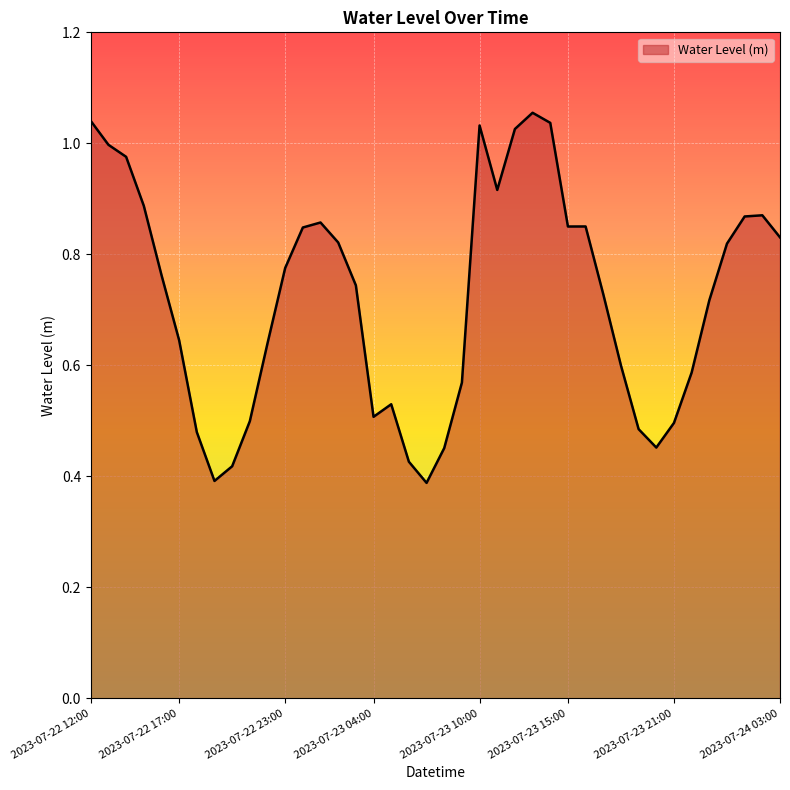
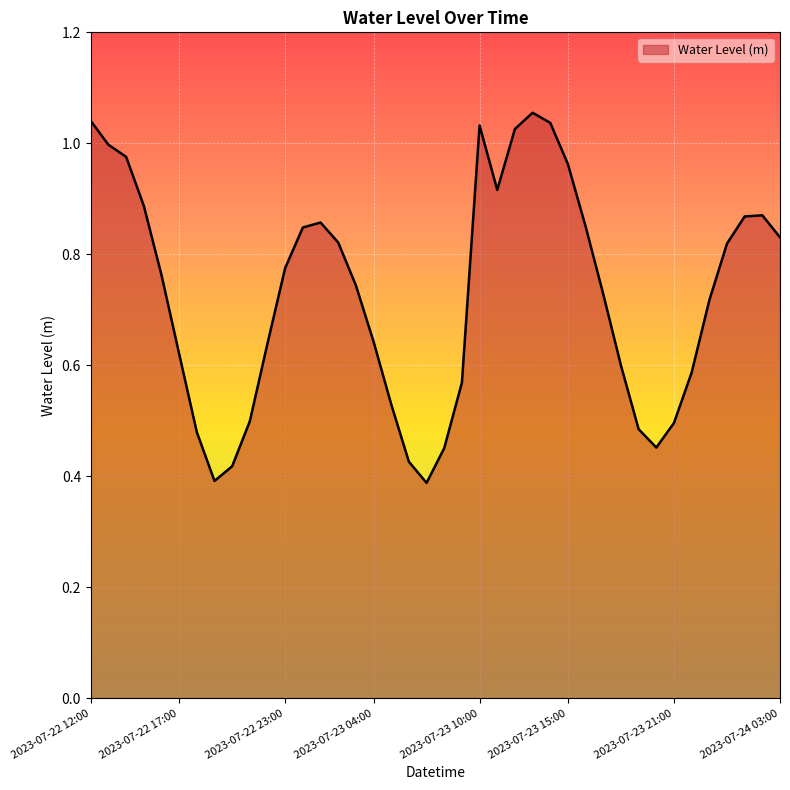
2023-07-22 17:00: 0.65 -> 0.62
2023-07-23 04:00: 0.51 -> 0.64
2023-07-23 15:00: 0.85 -> 0.96
